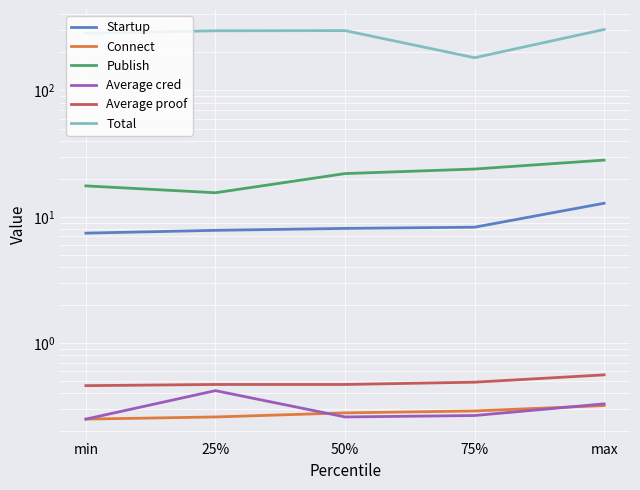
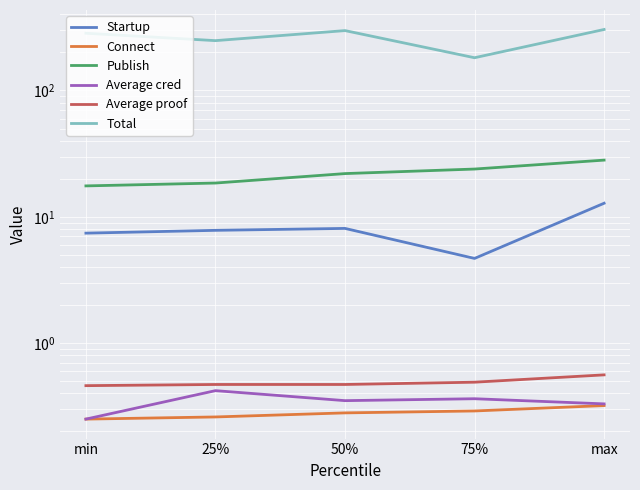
Publish, 25%: 16 -> 19
Total, 25%: 300 -> 250
Average cred, 50%: 0.26 -> 0.35
Startup, 75%: 8 -> 4.7
Average cred, 75%: 0.27 -> 0.36
